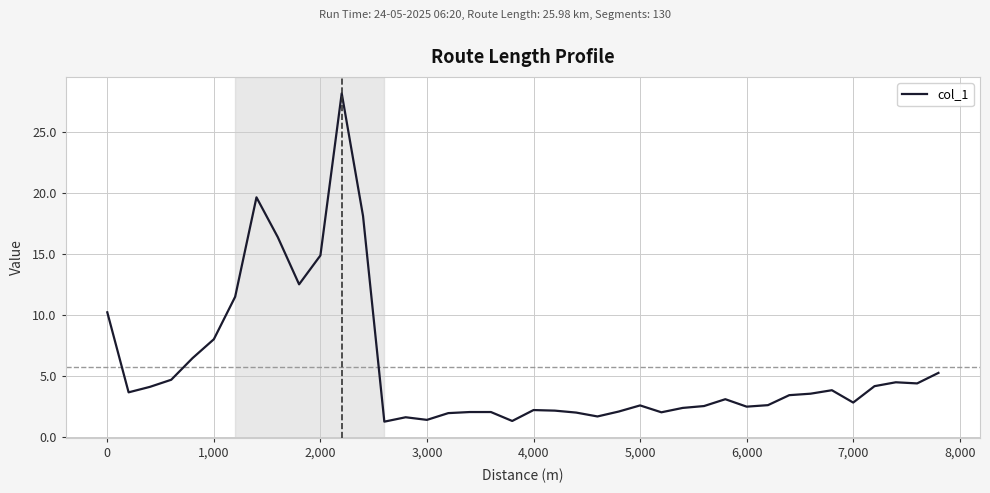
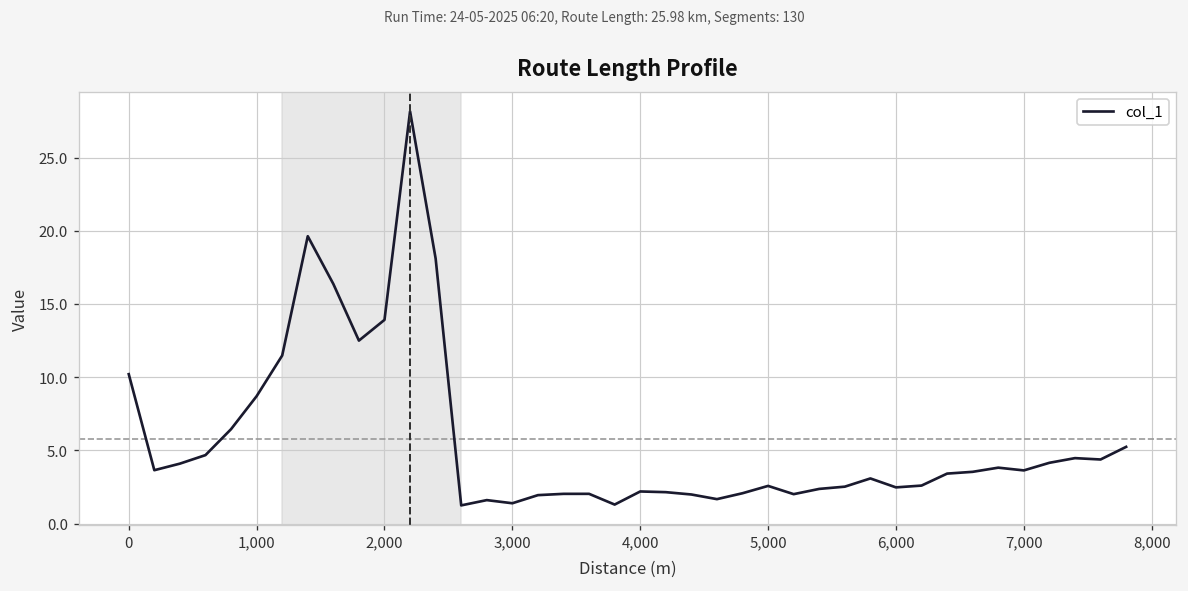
1,000: 8.0 -> 8.7
2,000: 14.9 -> 13.9
7,000: 2.8 -> 3.6
